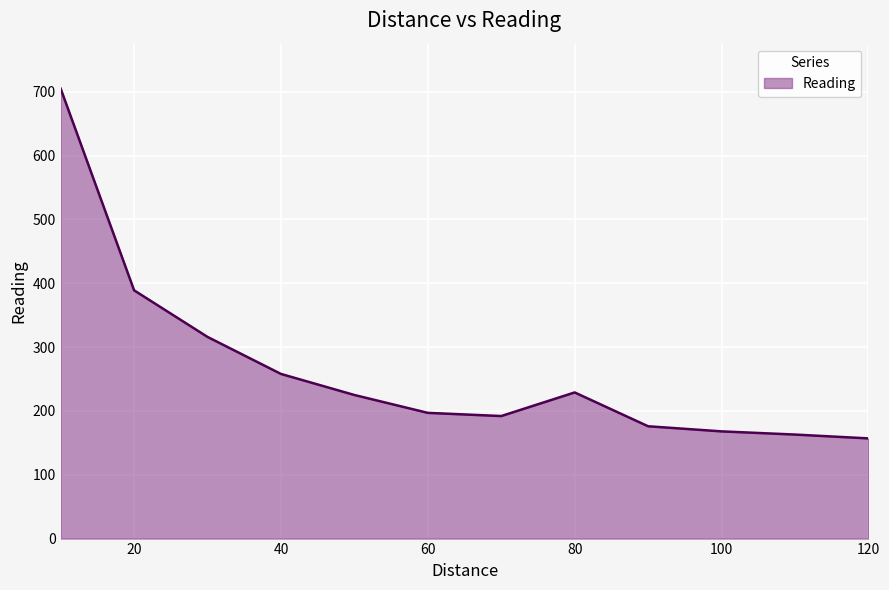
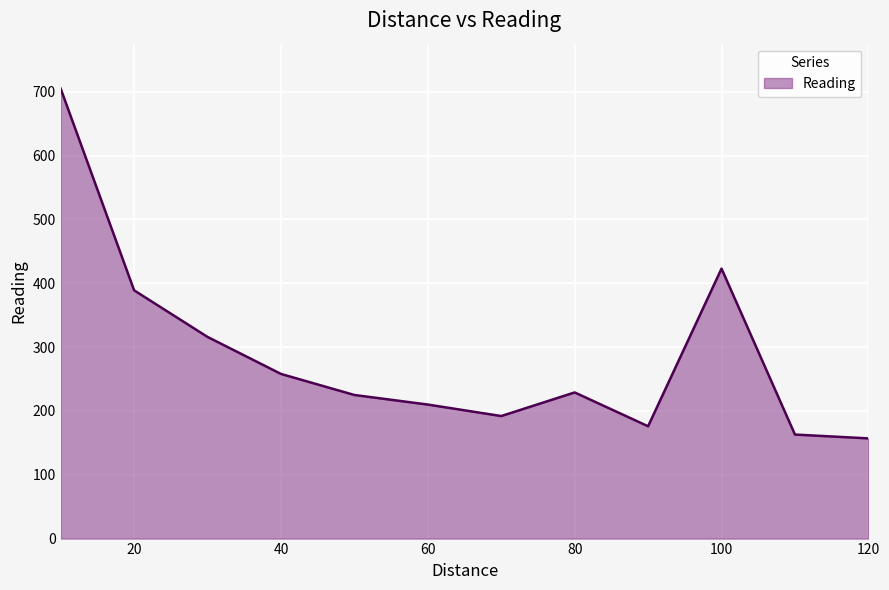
60: 200 -> 210
100: 170 -> 420
